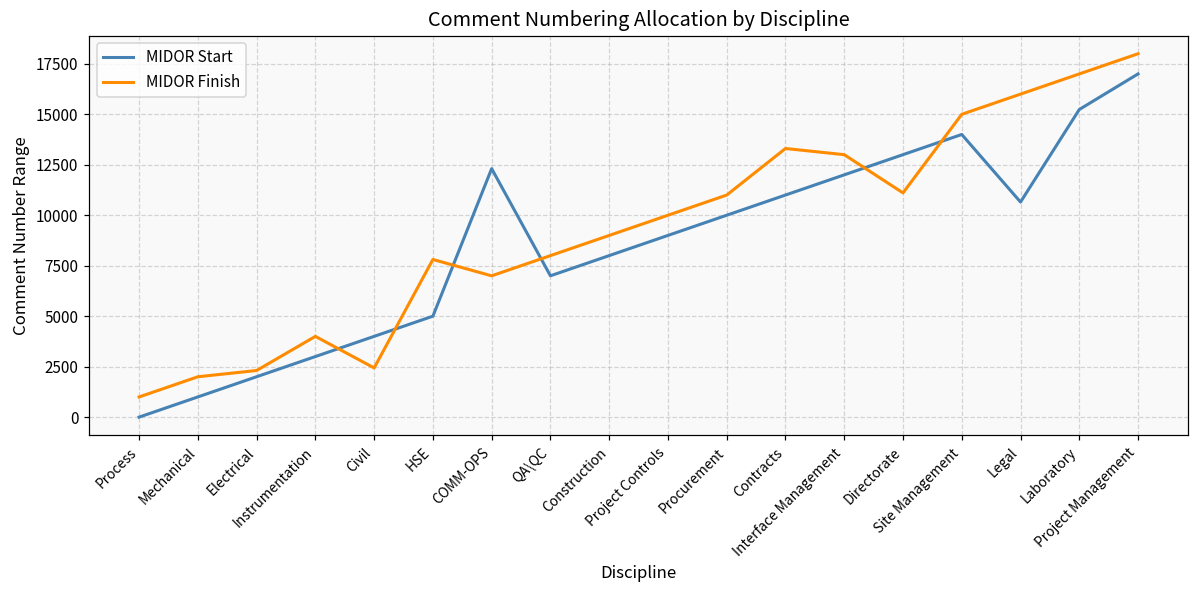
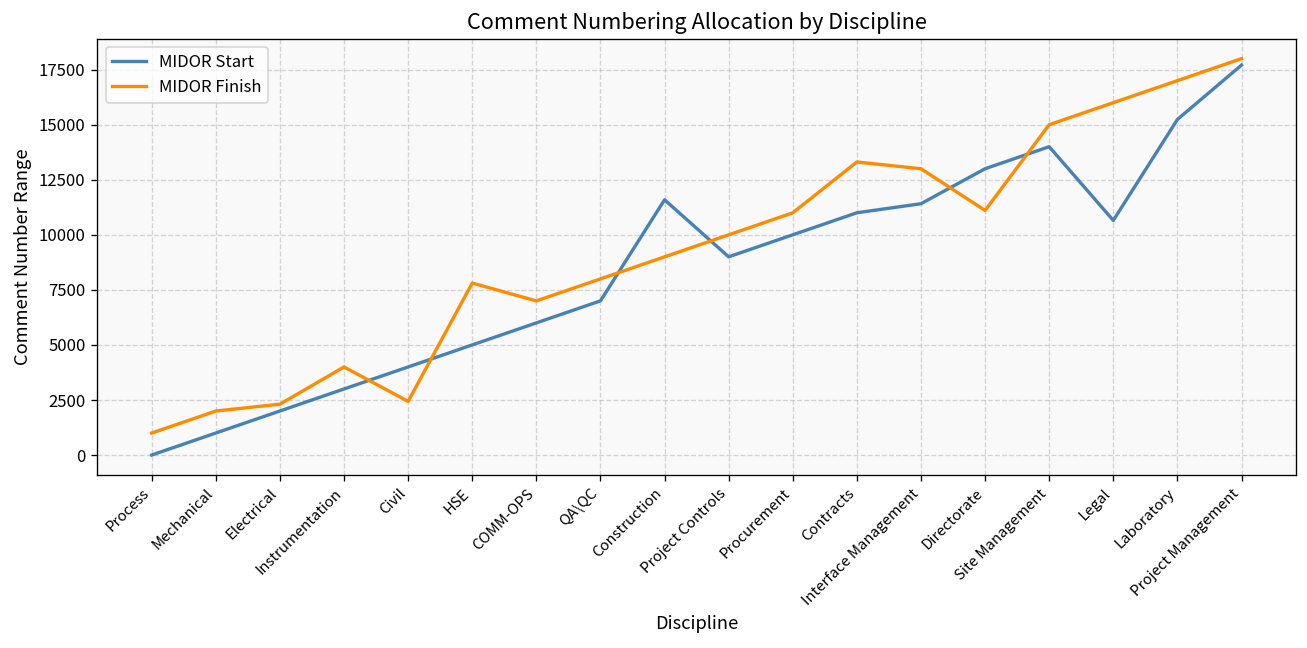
MIDOR Start, COMM-OPS: 12300 -> 6000
MIDOR Start, Construction: 8000 -> 11600
MIDOR Start, Interface Management: 12000 -> 11400
MIDOR Start, Project Management: 17000 -> 17700
